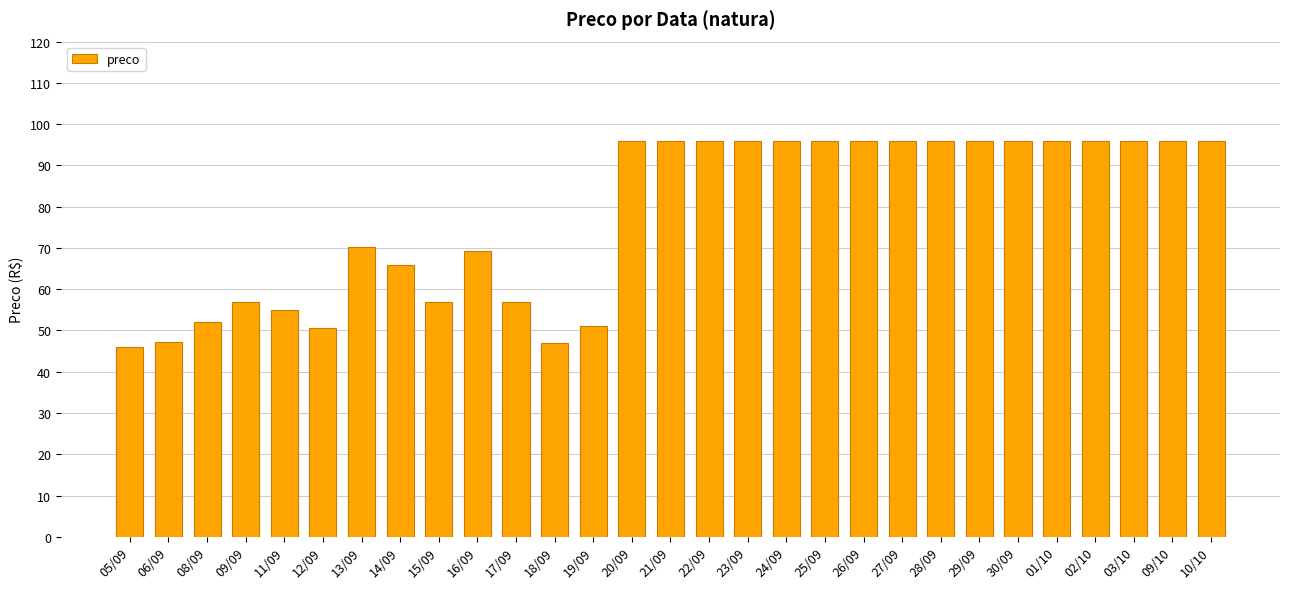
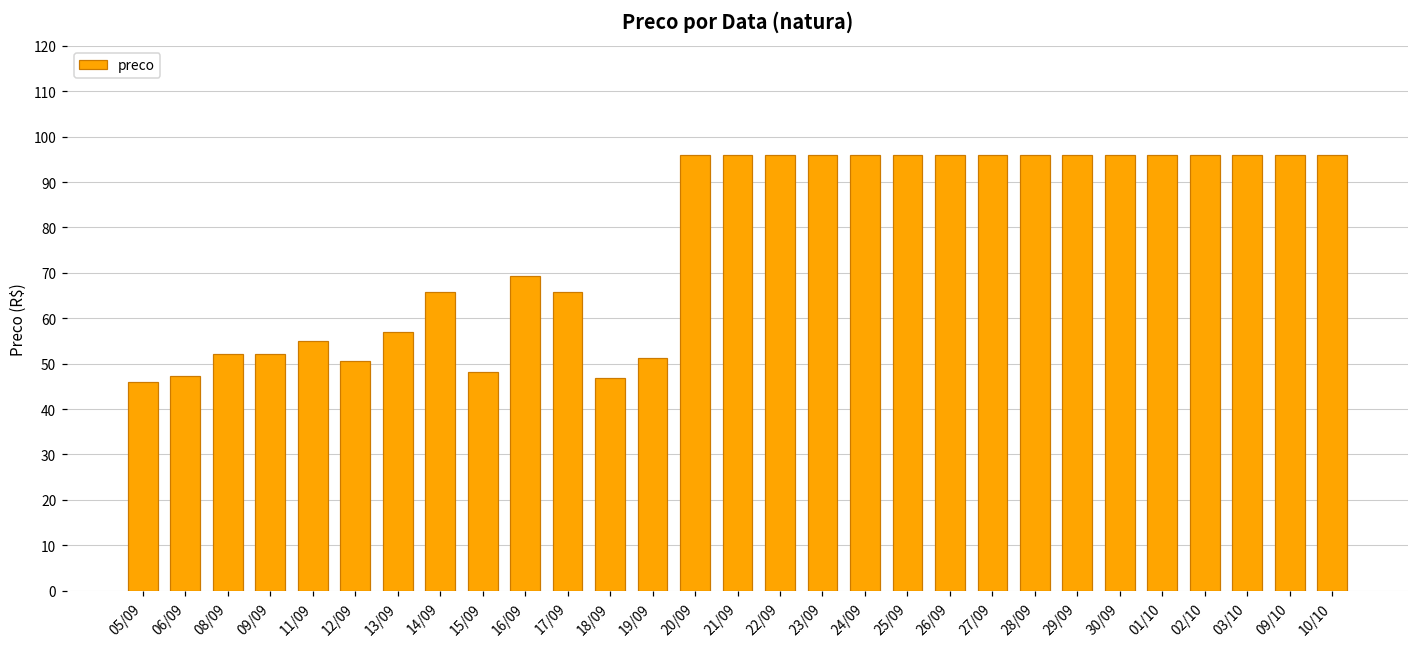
09/09: 57 -> 52
13/09: 70 -> 57
15/09: 57 -> 48
17/09: 57 -> 66
